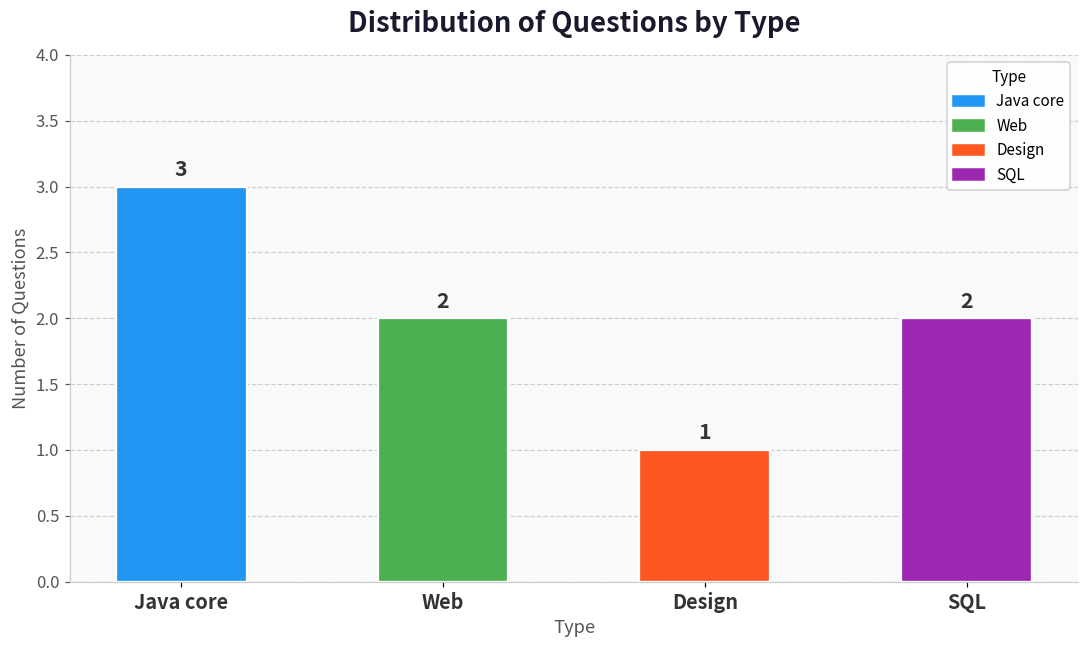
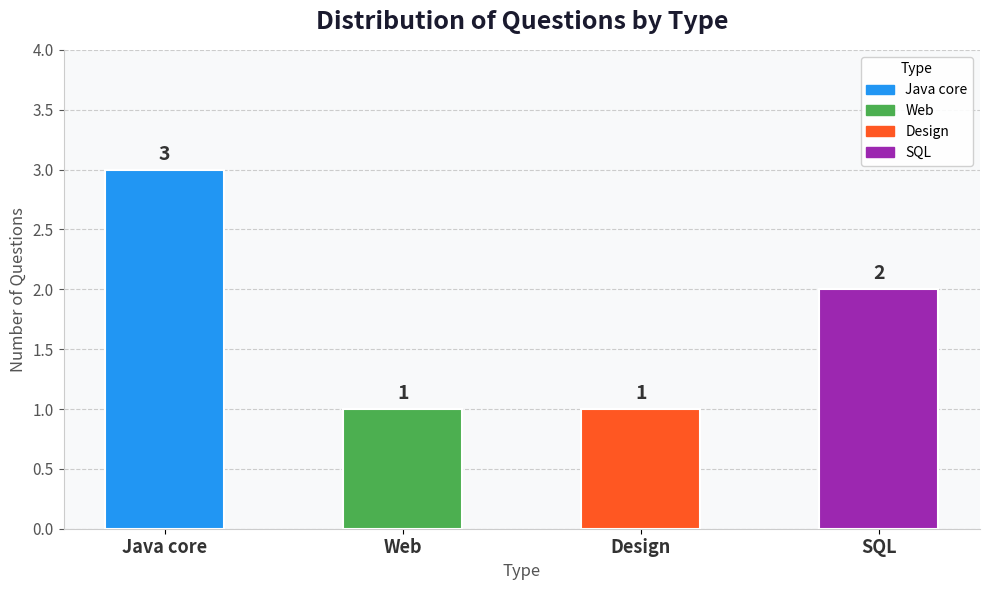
Web: 2 -> 1
